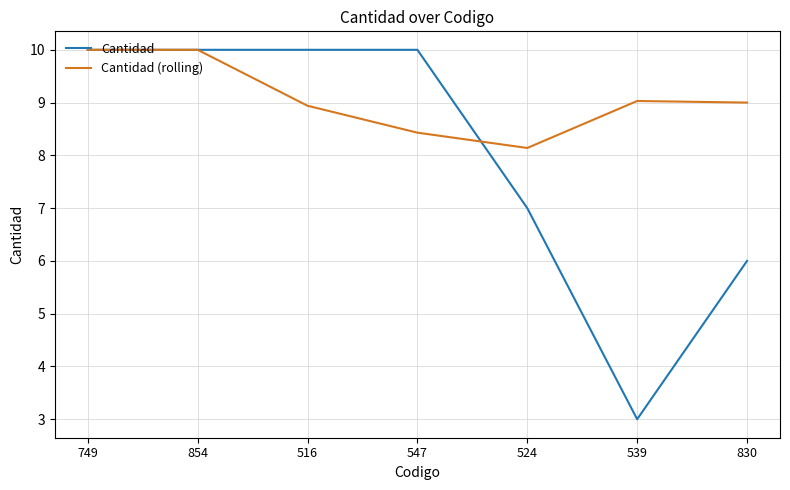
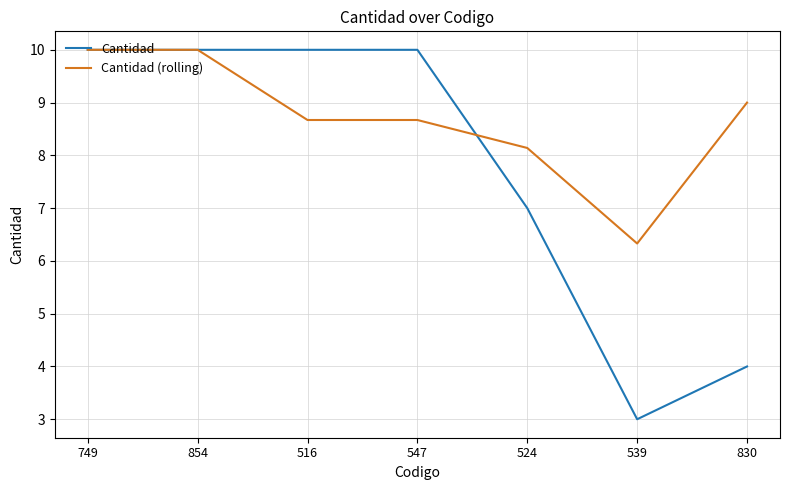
Cantidad (rolling), 516: 8.9 -> 8.7
Cantidad (rolling), 547: 8.4 -> 8.7
Cantidad (rolling), 539: 9.0 -> 6.3
Cantidad, 830: 6 -> 4
